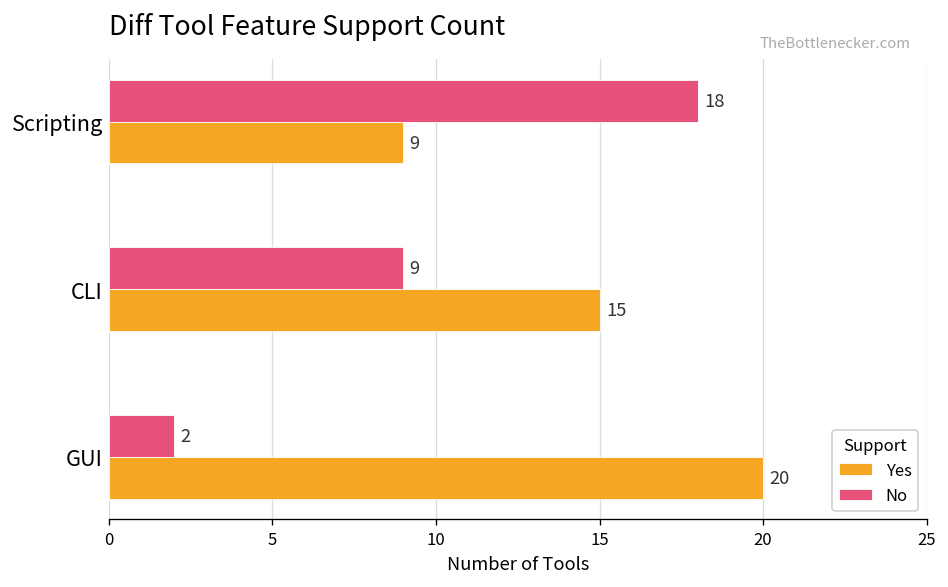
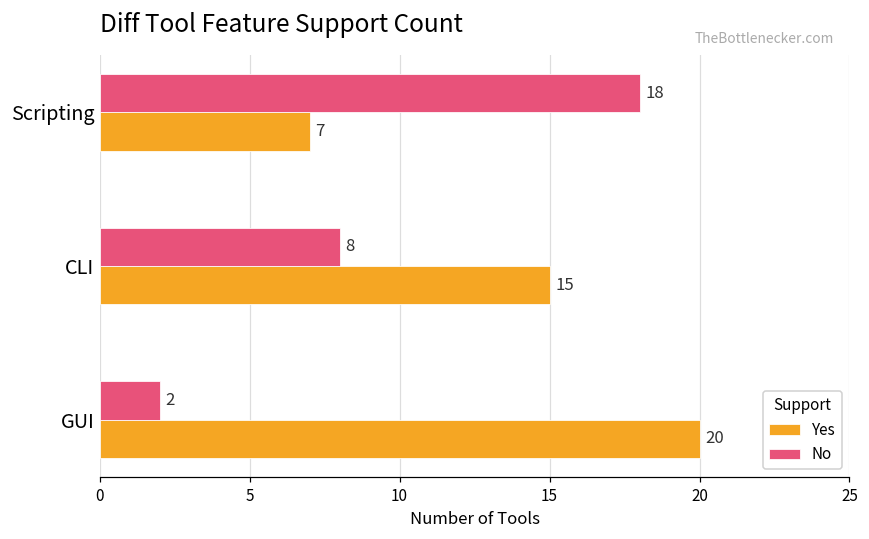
Yes, Scripting: 9 -> 7
No, CLI: 9 -> 8
